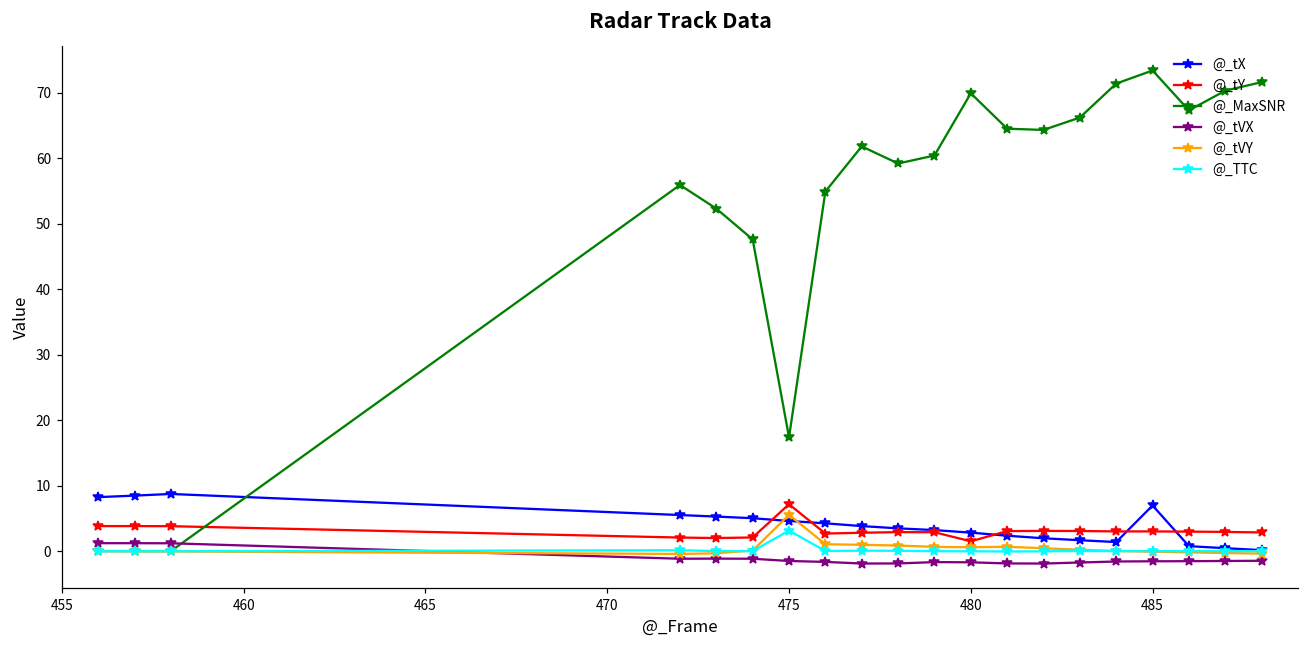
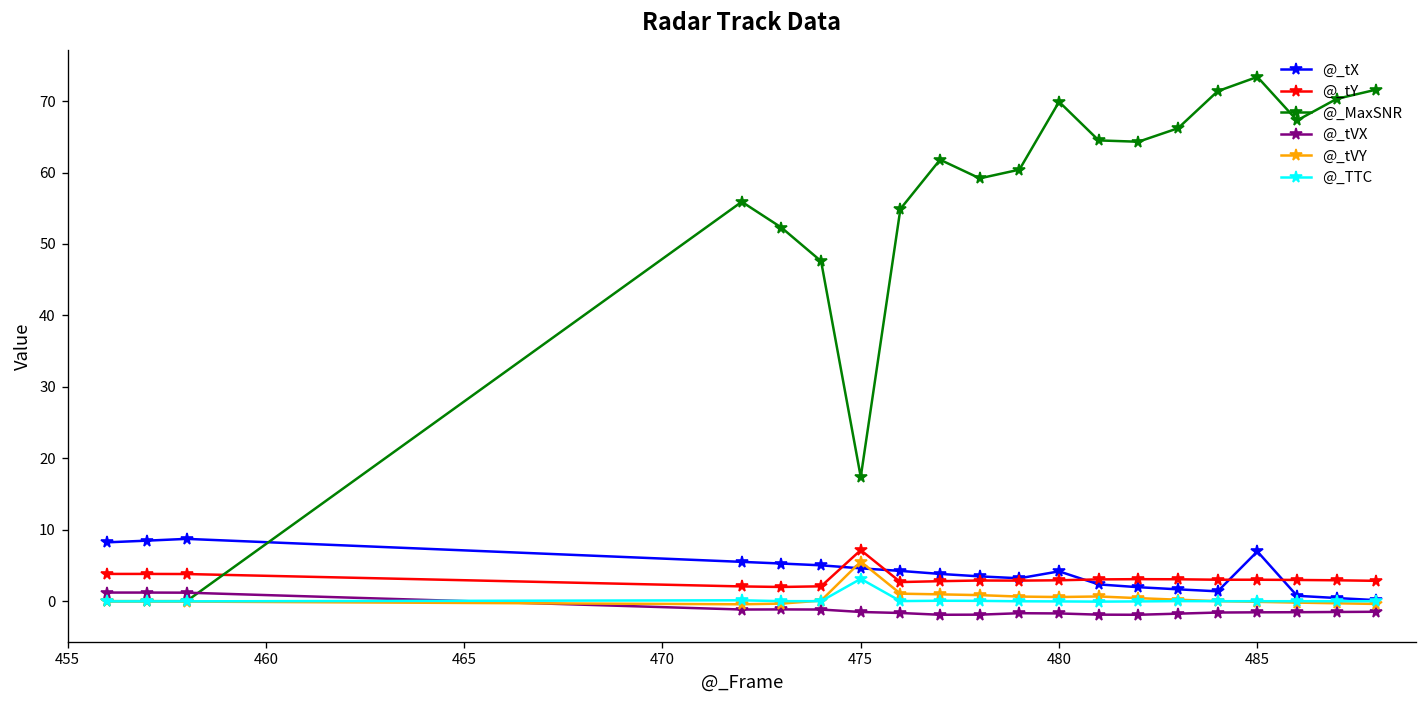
@_tX, 480: 3 -> 4
@_tY, 480: 1 -> 3
